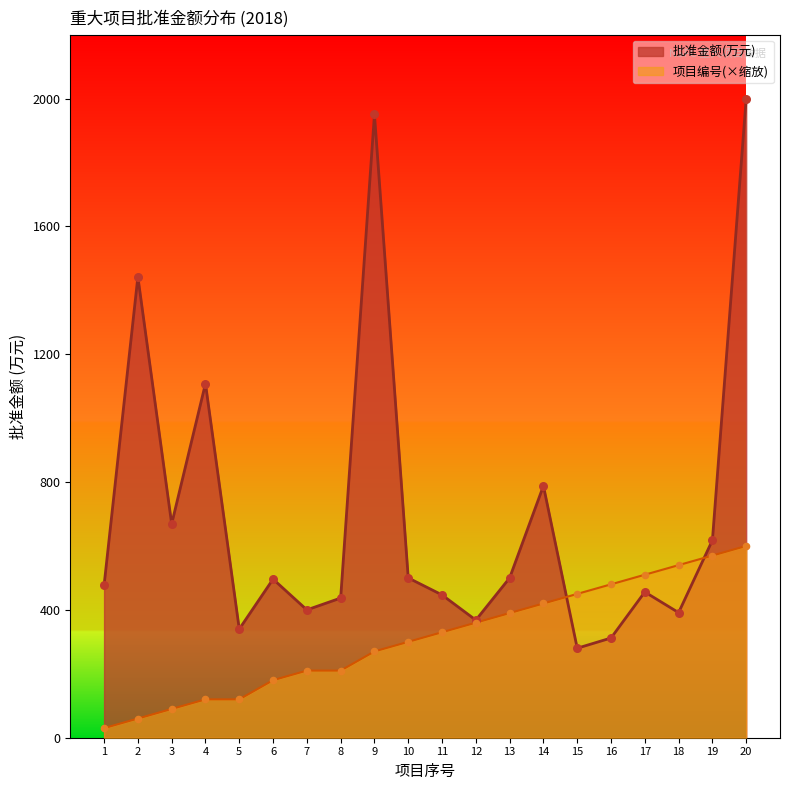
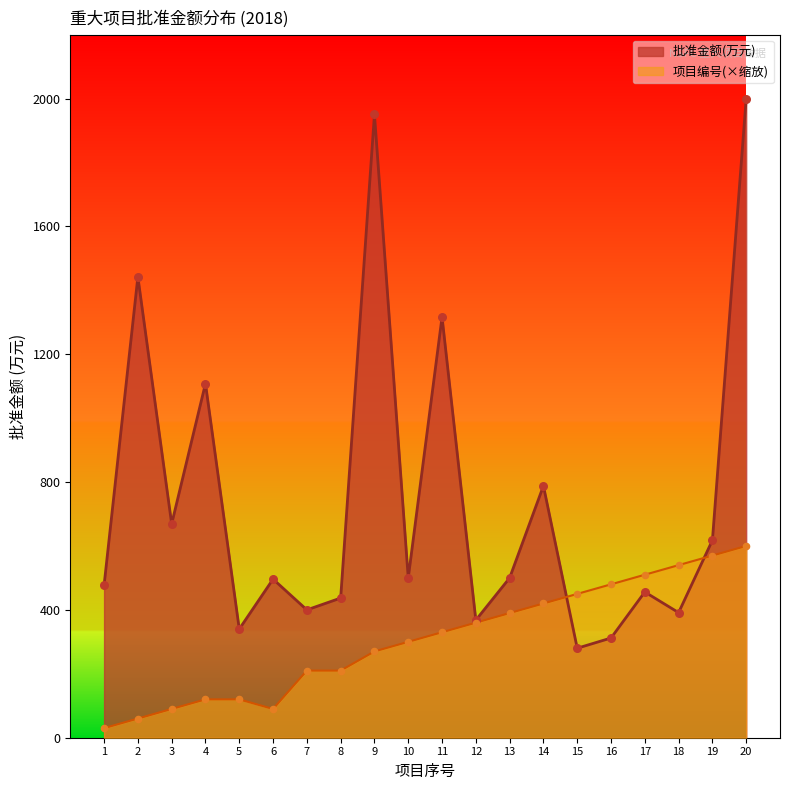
项目编号(×缩放), 6: 180 -> 90
批准金额(万元), 11: 450 -> 1320
